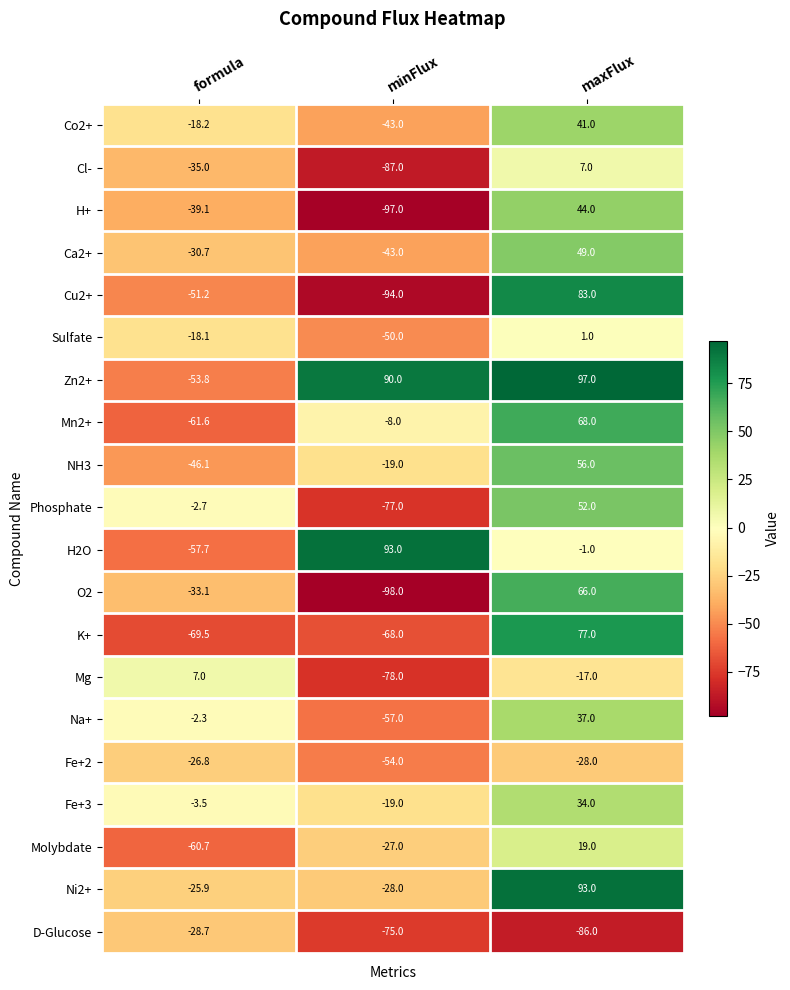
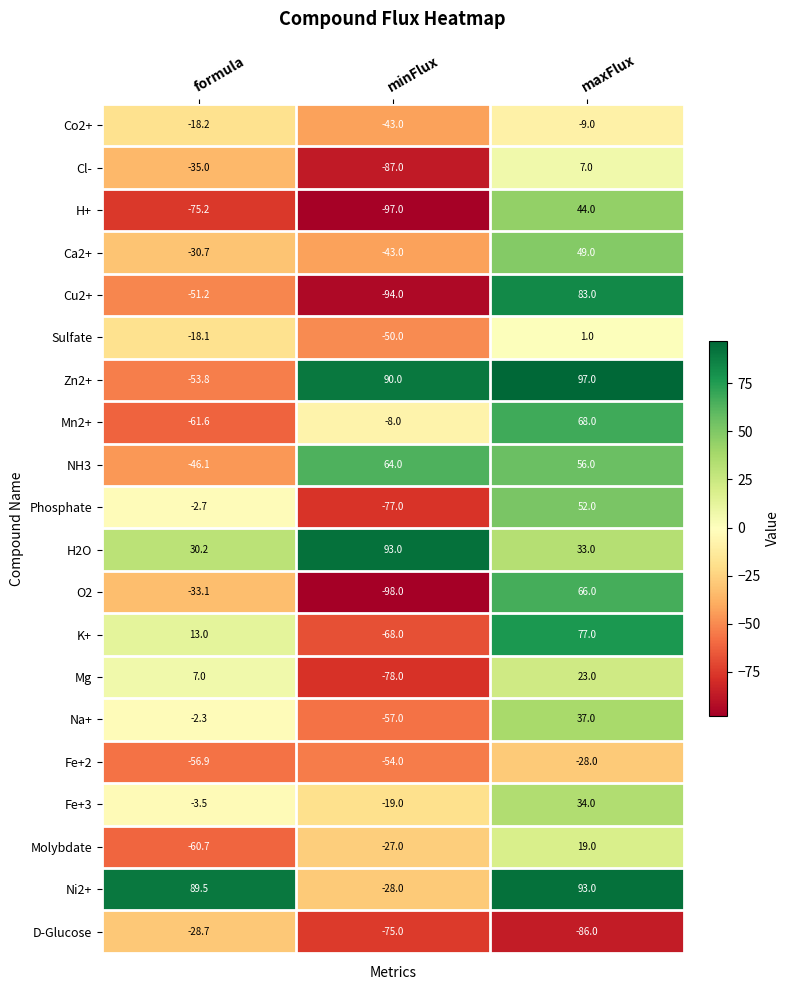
Co2+, maxFlux: 41.0 -> -9.0
H+, formula: -39.1 -> -75.2
NH3, minFlux: -19.0 -> 64.0
H2O, formula: -57.7 -> 30.2
H2O, maxFlux: -1.0 -> 33.0
K+, formula: -69.5 -> 13.0
Mg, maxFlux: -17.0 -> 23.0
Fe+2, formula: -26.8 -> -56.9
Ni2+, formula: -25.9 -> 89.5
